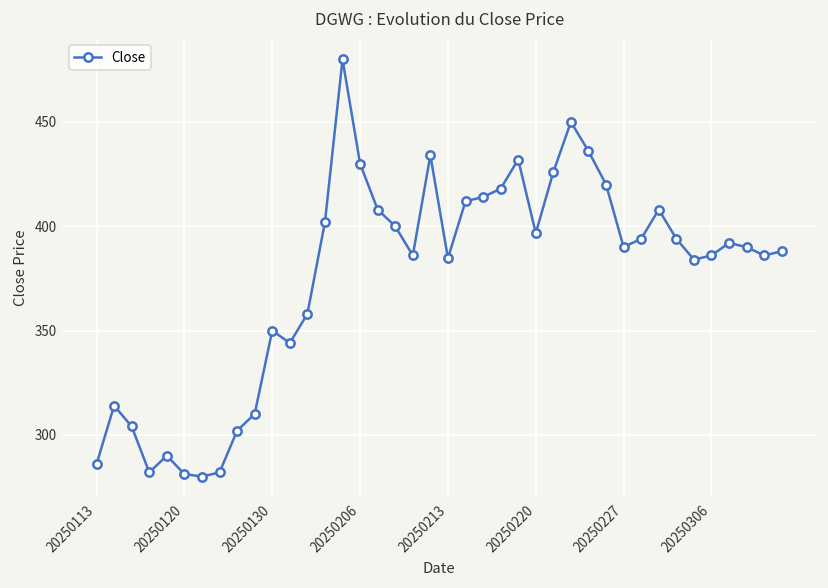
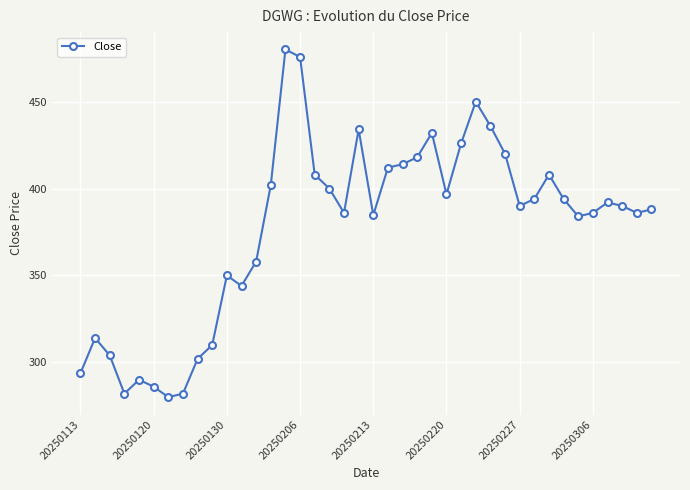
20250113: 286 -> 294
20250120: 281 -> 286
20250206: 430 -> 476
